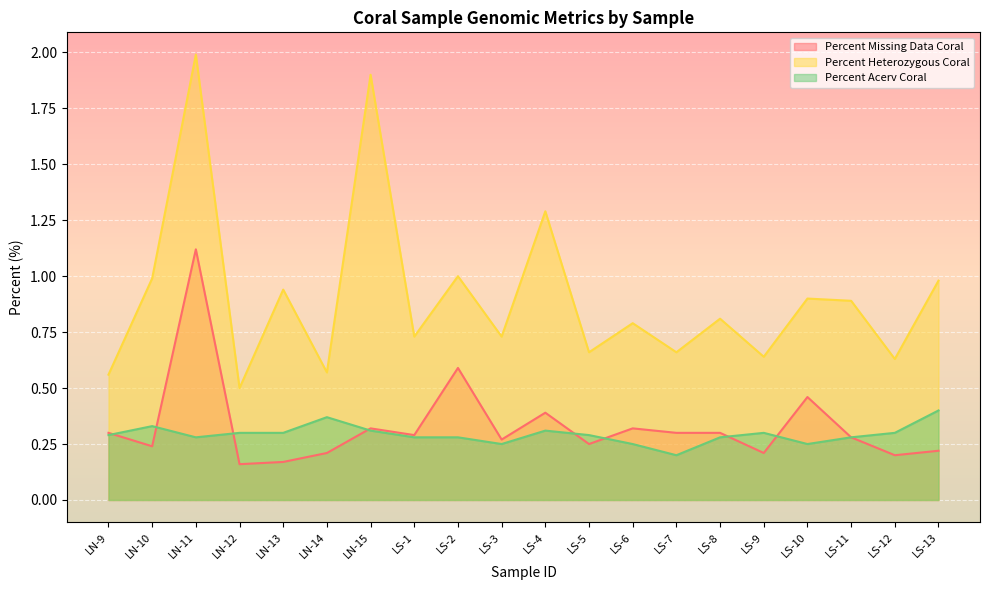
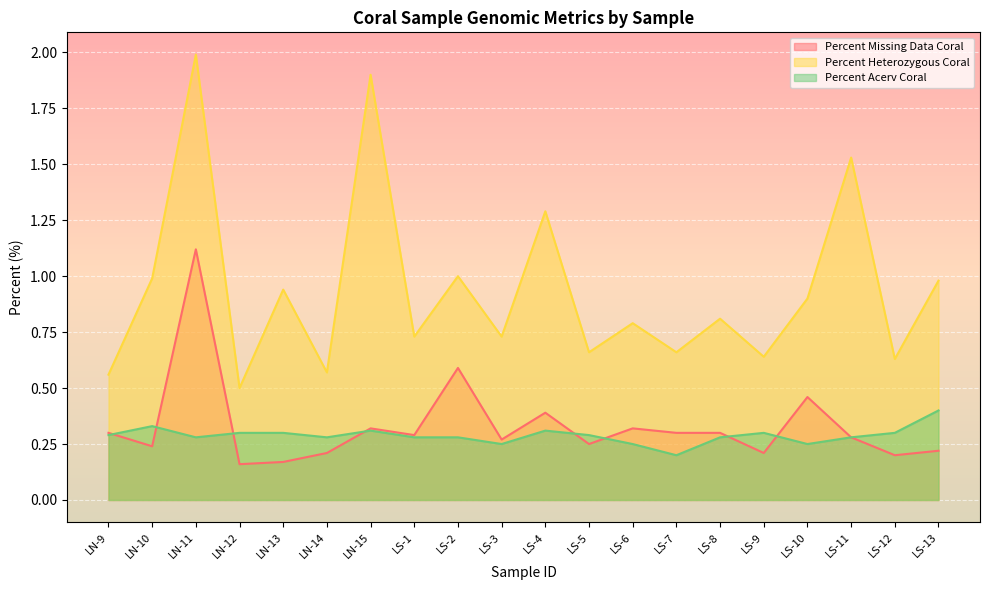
Percent Acerv Coral, LN-14: 0.37 -> 0.28
Percent Heterozygous Coral, LS-11: 0.89 -> 1.53
